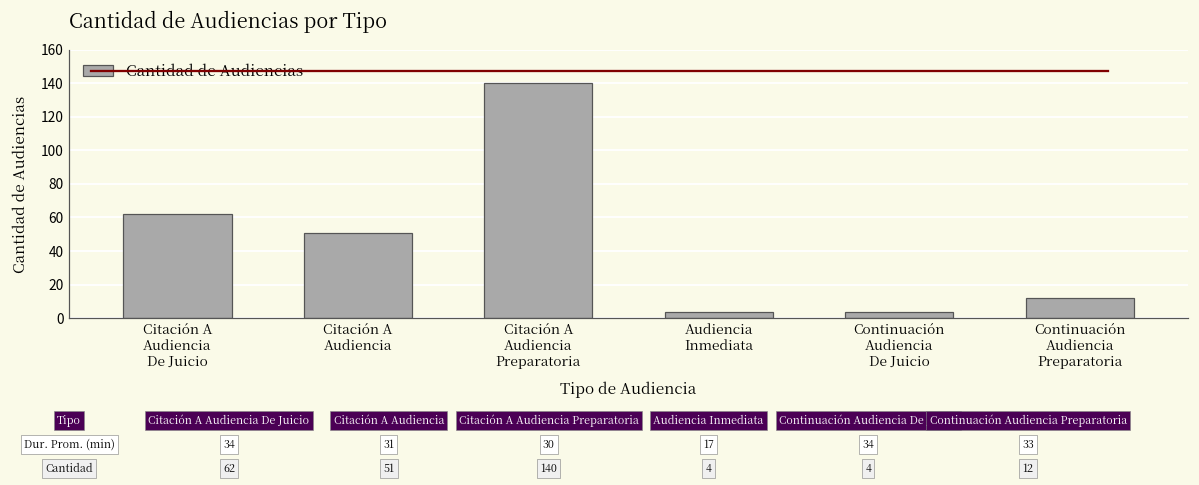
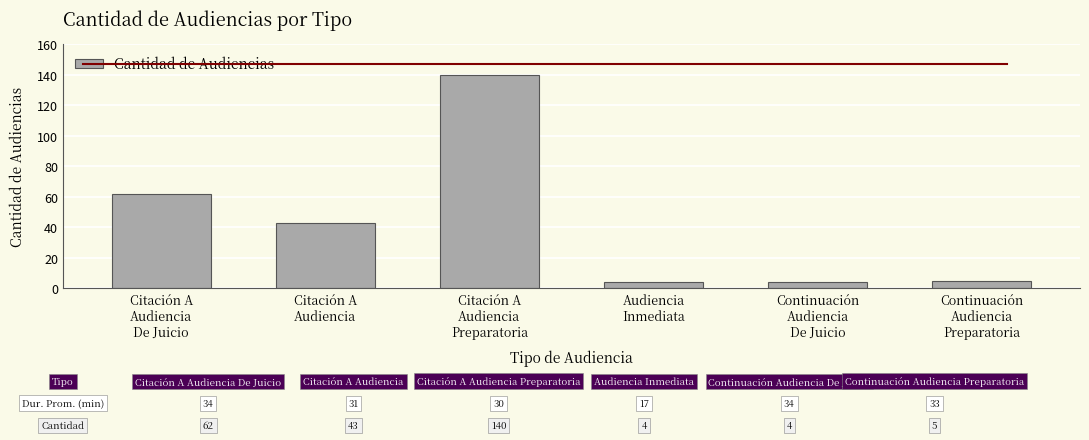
Citación A Audiencia: 51 -> 43
Continuación Audiencia Preparatoria: 12 -> 5
